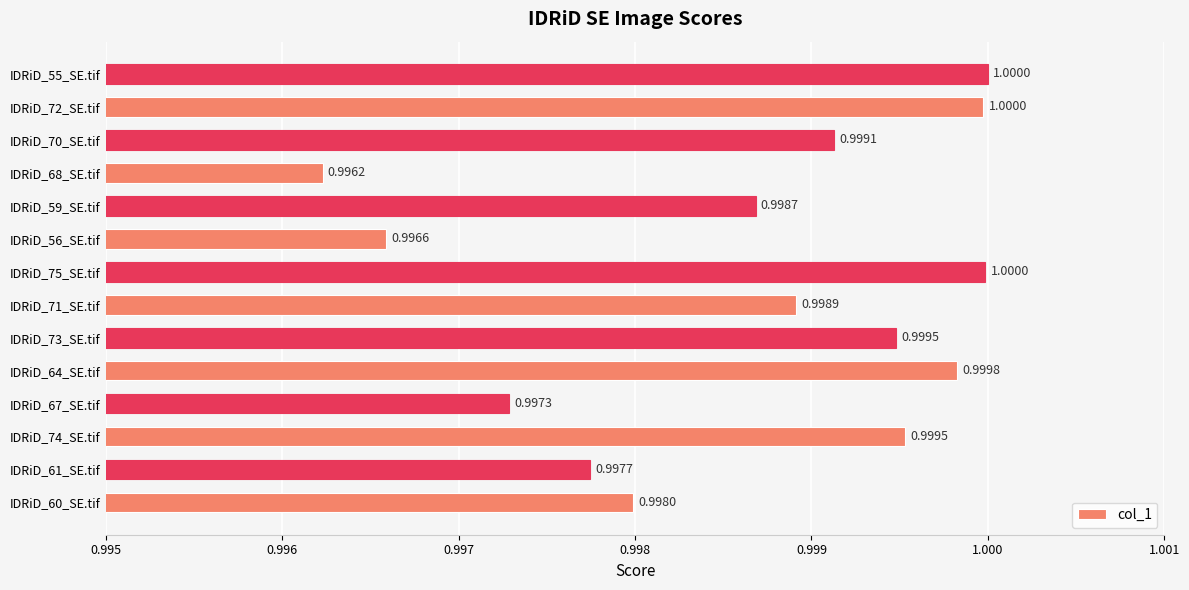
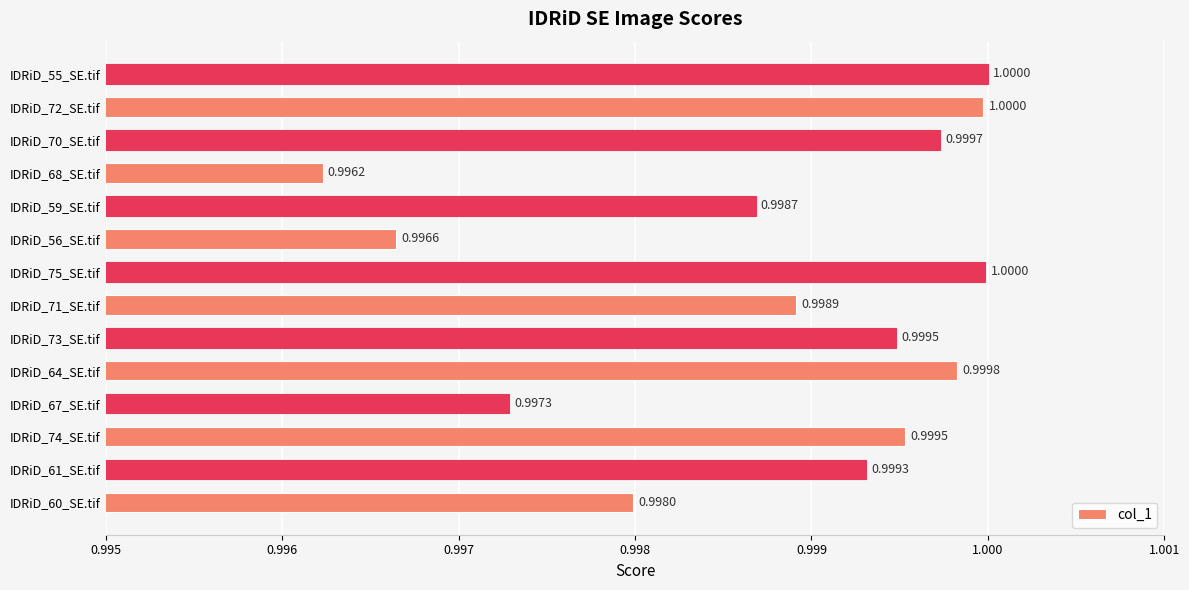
IDRiD_70_SE.tif: 0.9991 -> 0.9997
IDRiD_56_SE.tif: 0.99659 -> 0.99664
IDRiD_61_SE.tif: 0.9977 -> 0.9993
